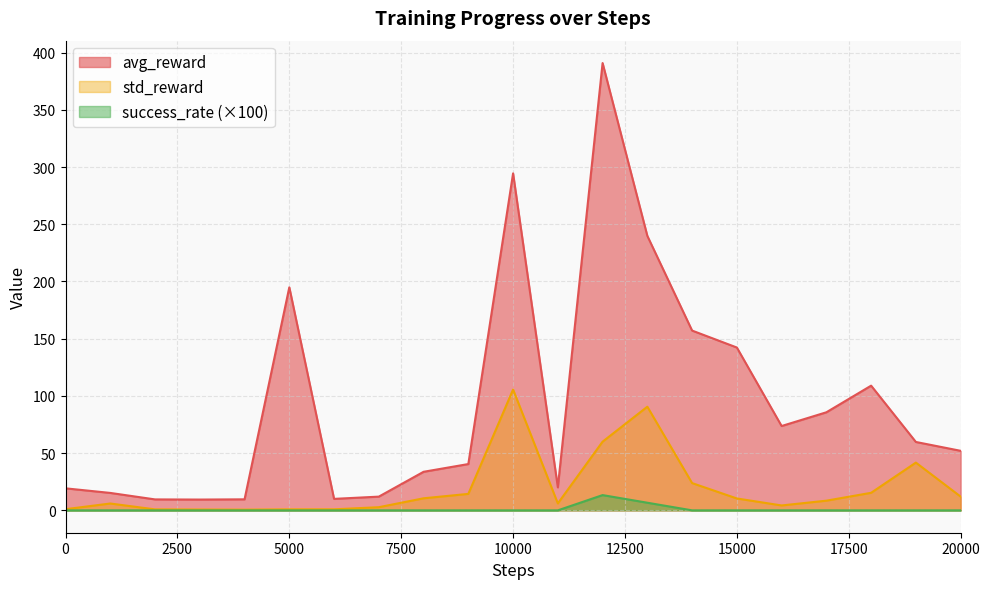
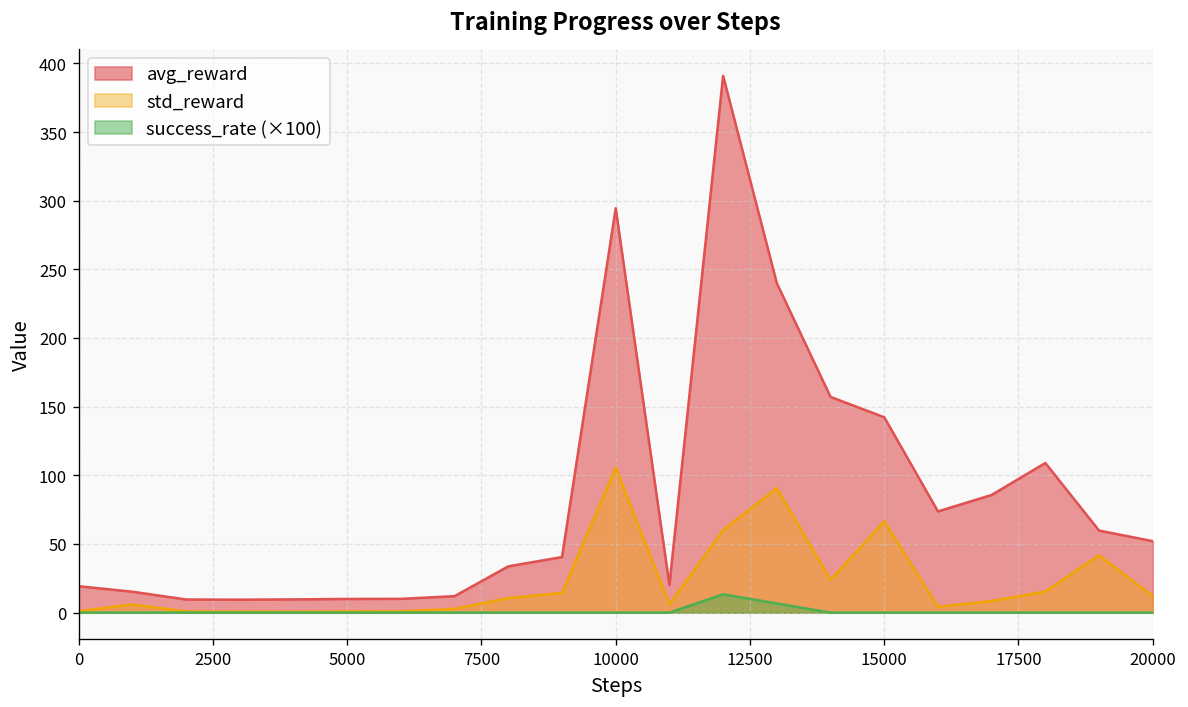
avg_reward, 5000: 195 -> 10
std_reward, 15000: 10 -> 66
